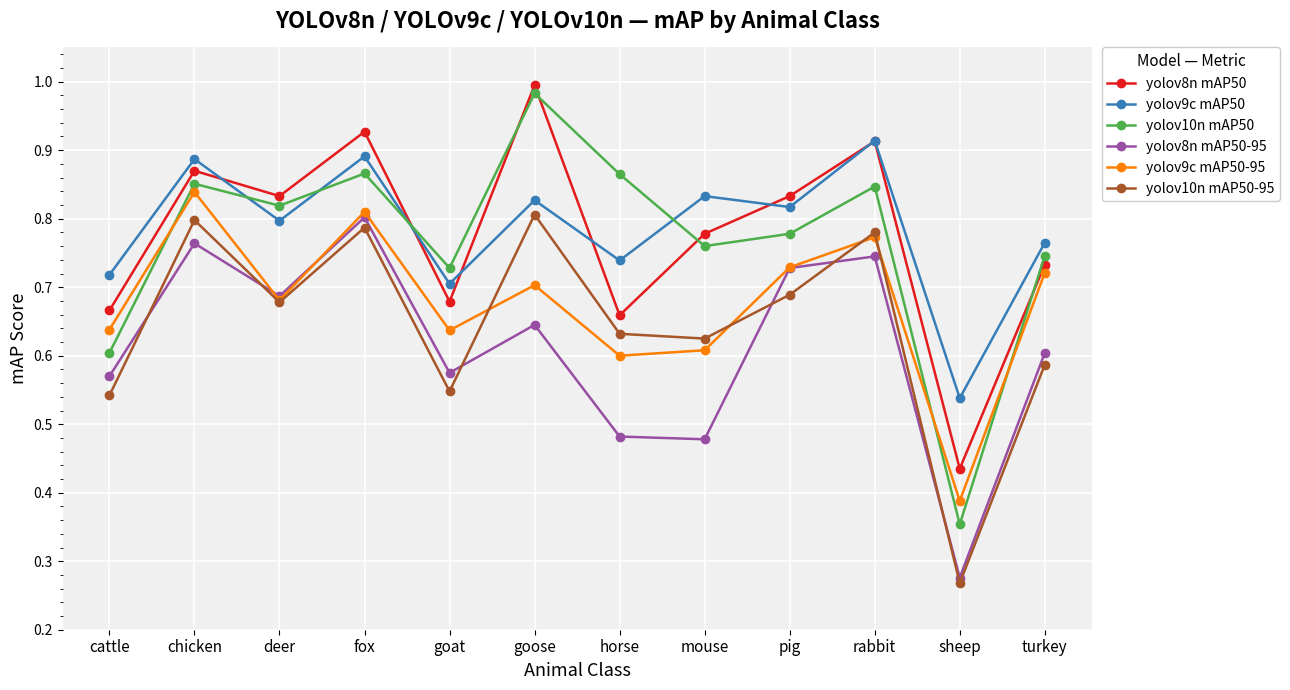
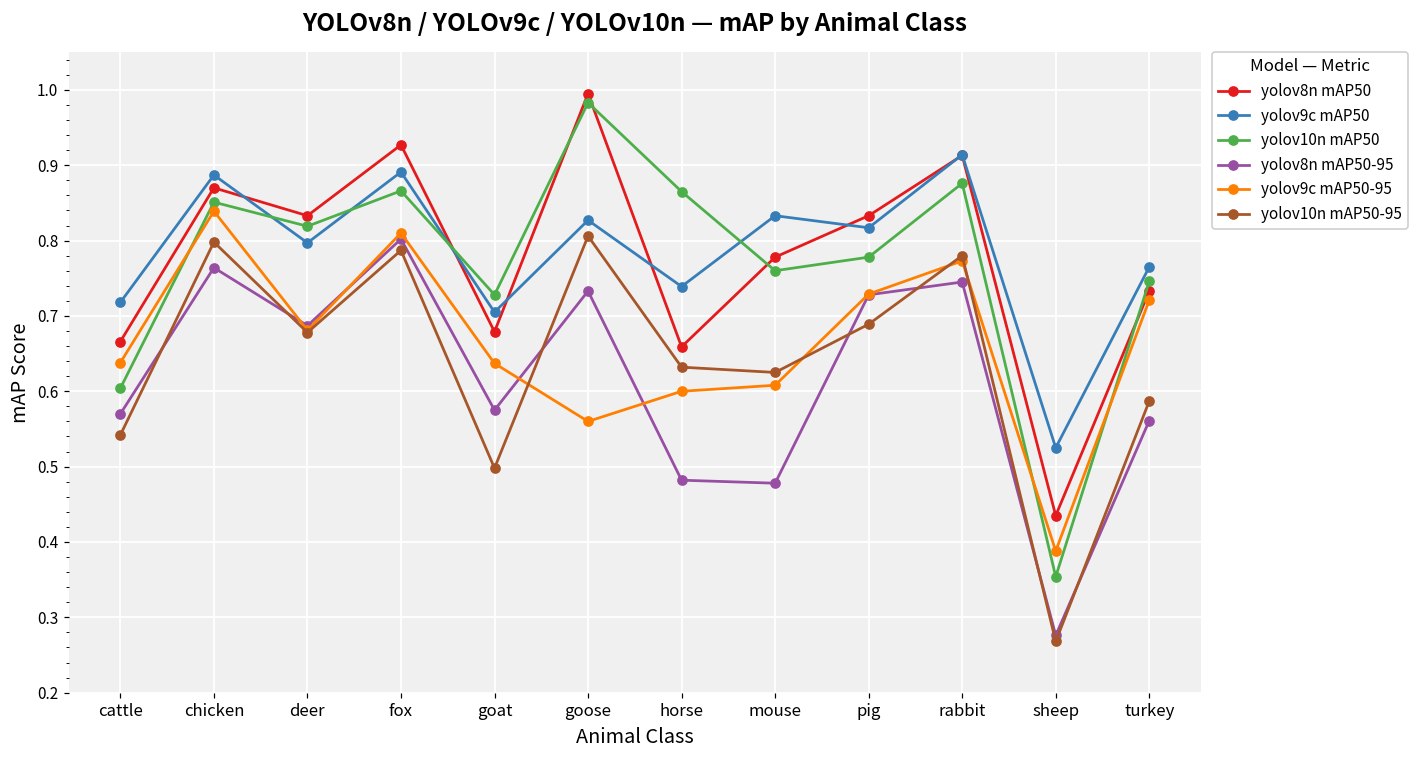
yolov10n mAP50-95, goat: 0.55 -> 0.50
yolov8n mAP50-95, goose: 0.65 -> 0.73
yolov9c mAP50-95, goose: 0.70 -> 0.56
yolov10n mAP50, rabbit: 0.85 -> 0.88
yolov9c mAP50, sheep: 0.54 -> 0.53
yolov8n mAP50-95, turkey: 0.60 -> 0.56
